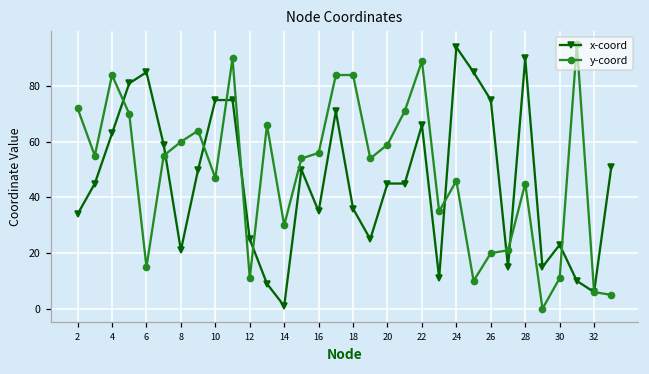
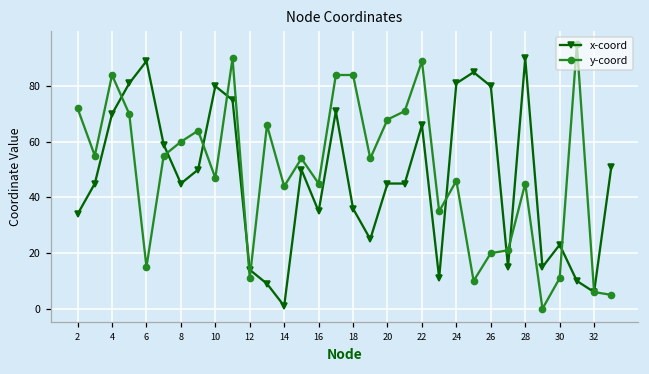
x-coord, 4: 63 -> 70
x-coord, 6: 85 -> 89
x-coord, 8: 21 -> 45
x-coord, 10: 75 -> 80
x-coord, 12: 25 -> 14
y-coord, 14: 30 -> 44
y-coord, 16: 56 -> 45
y-coord, 20: 59 -> 68
x-coord, 24: 94 -> 81
x-coord, 26: 75 -> 80
